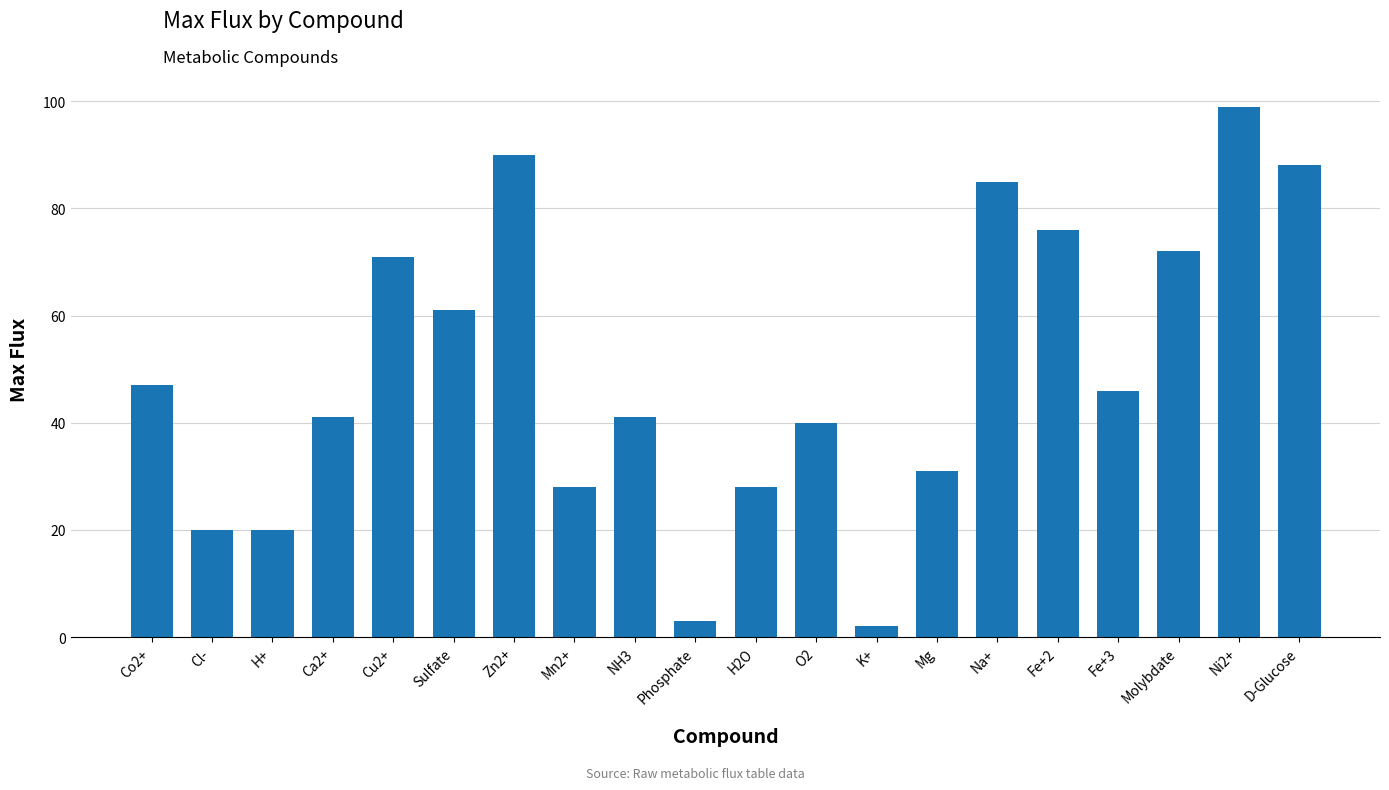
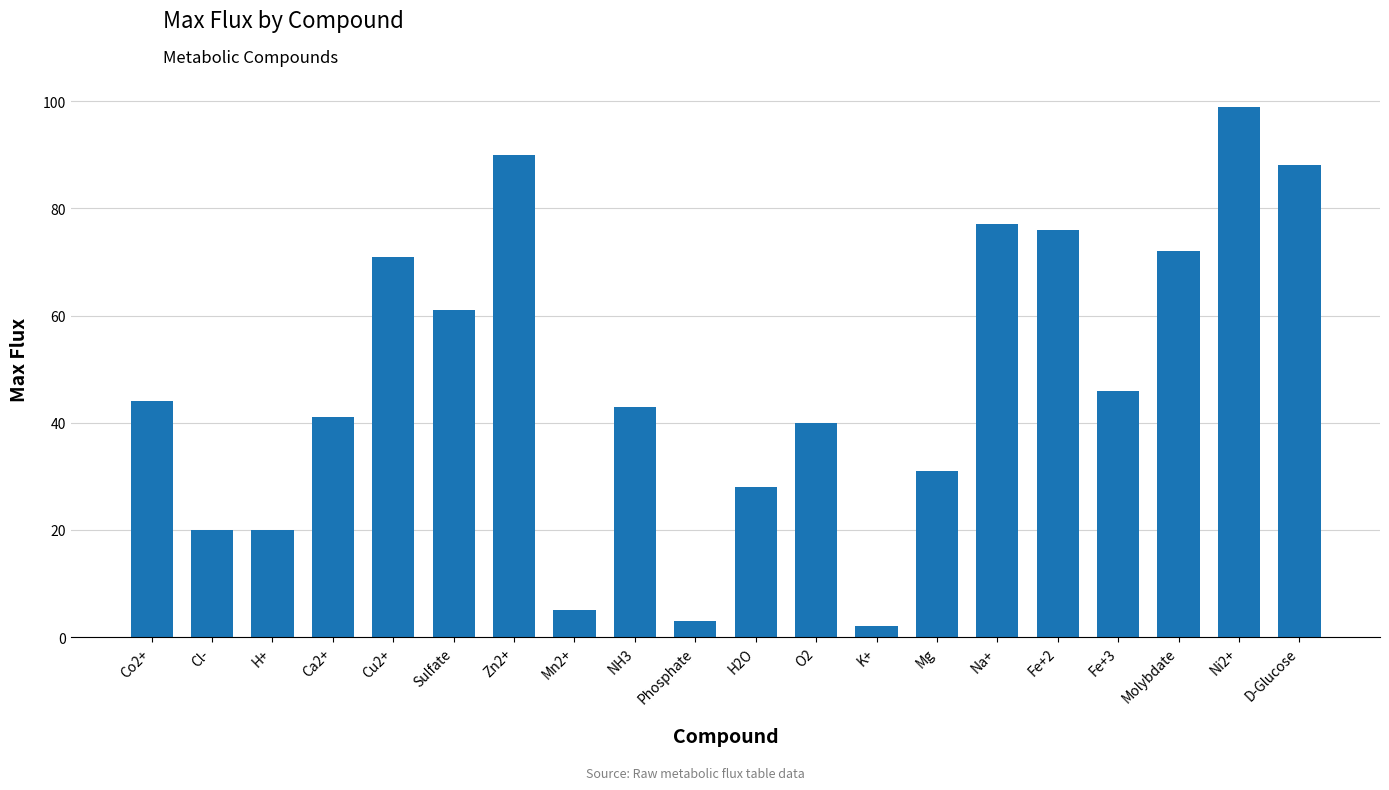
Co2+: 47 -> 44
Mn2+: 28 -> 5
NH3: 41 -> 43
Na+: 85 -> 77
